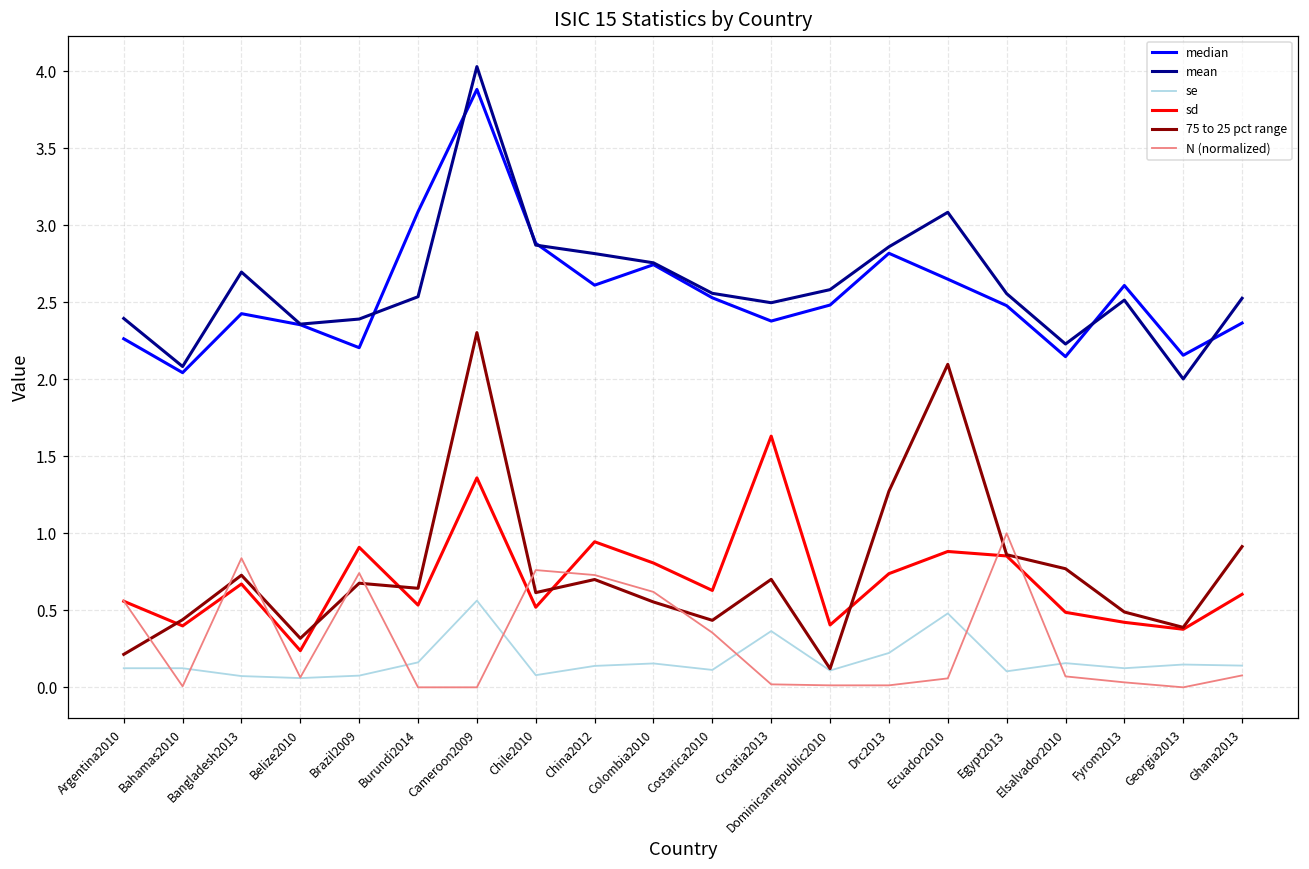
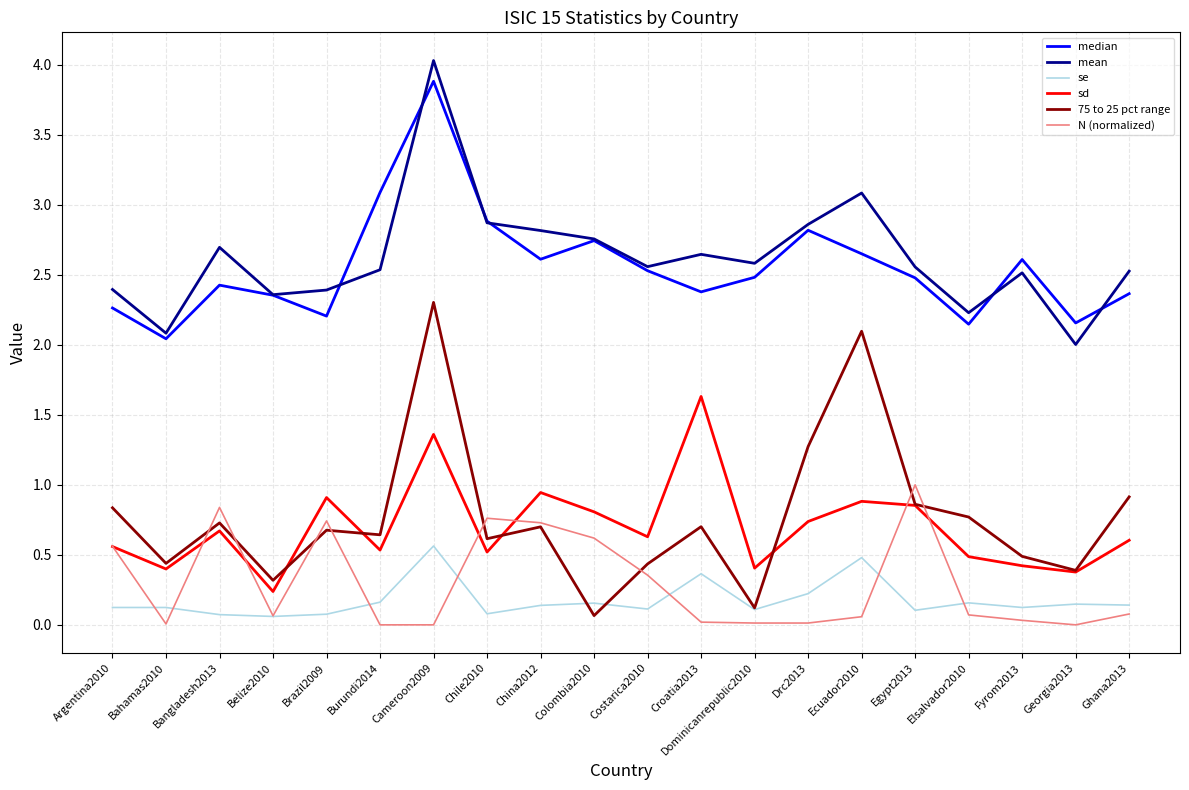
75 to 25 pct range, Argentina2010: 0.21 -> 0.84
75 to 25 pct range, Colombia2010: 0.55 -> 0.07
mean, Croatia2013: 2.50 -> 2.65
